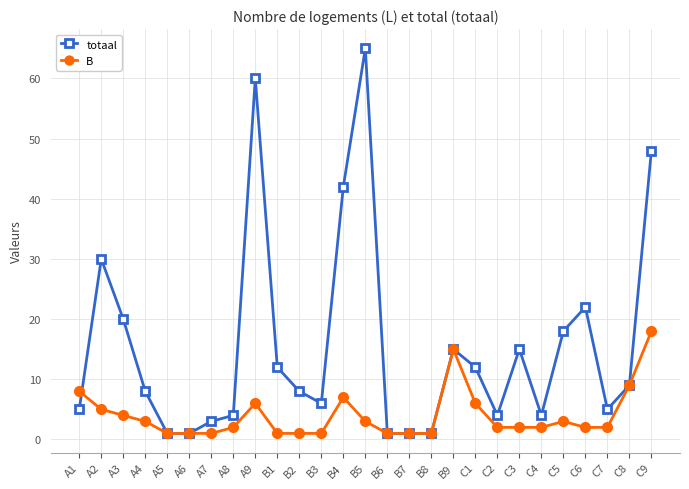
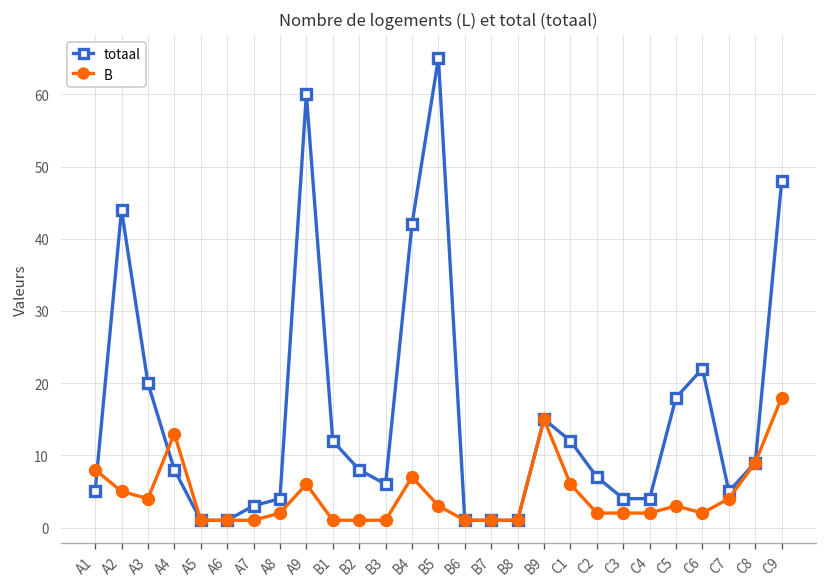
totaal, A2: 30 -> 44
B, A4: 3 -> 13
totaal, C2: 4 -> 7
totaal, C3: 15 -> 4
B, C7: 2 -> 4
